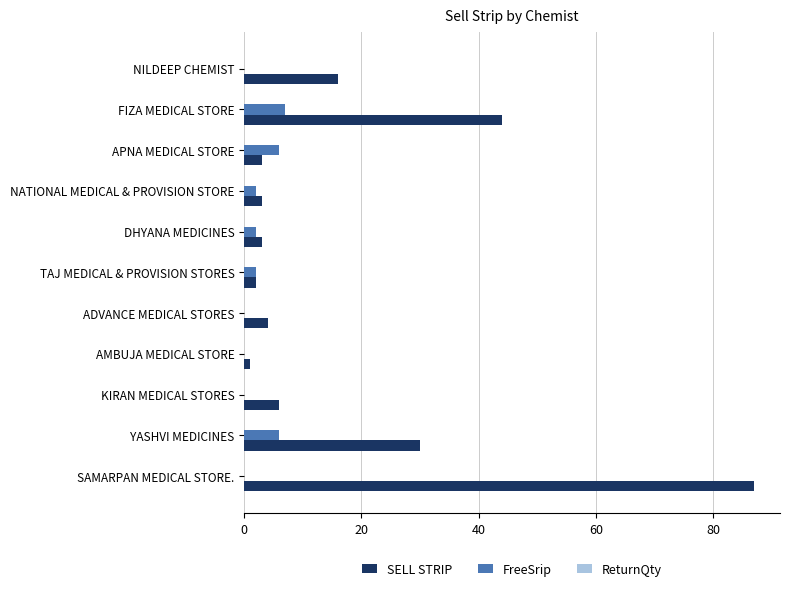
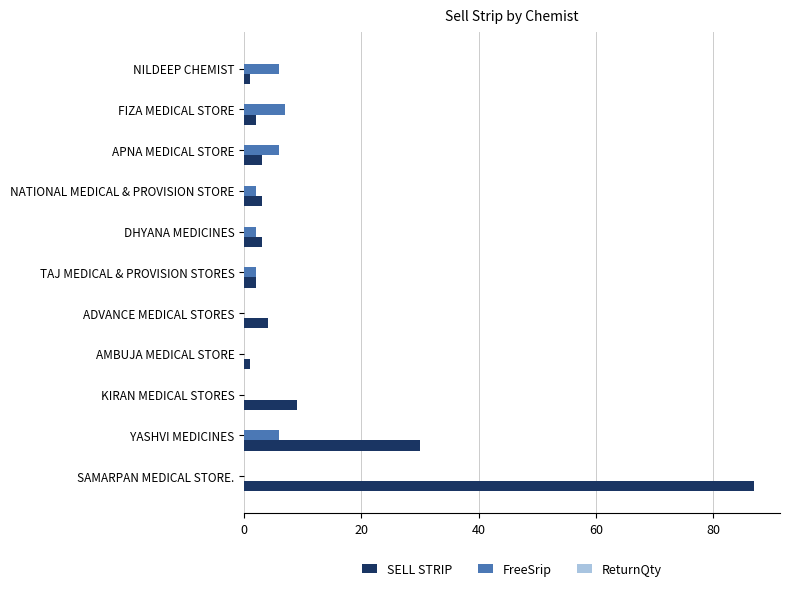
FreeSrip, NILDEEP CHEMIST: 0 -> 6
SELL STRIP, NILDEEP CHEMIST: 16 -> 1
SELL STRIP, FIZA MEDICAL STORE: 44 -> 2
SELL STRIP, KIRAN MEDICAL STORES: 6 -> 9
